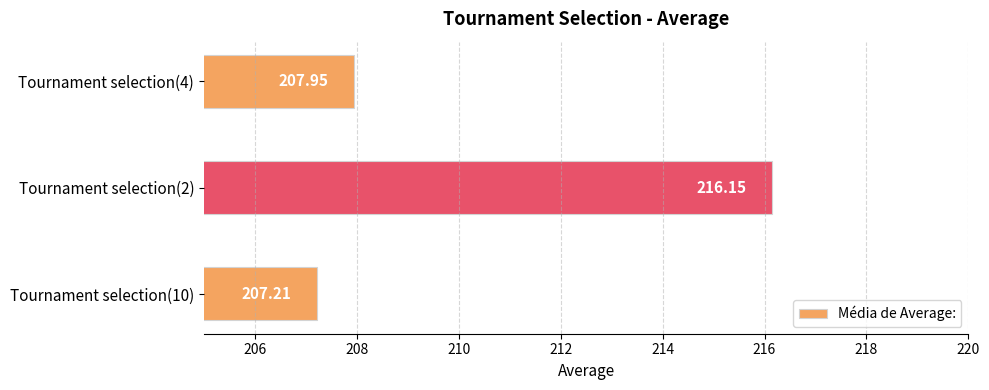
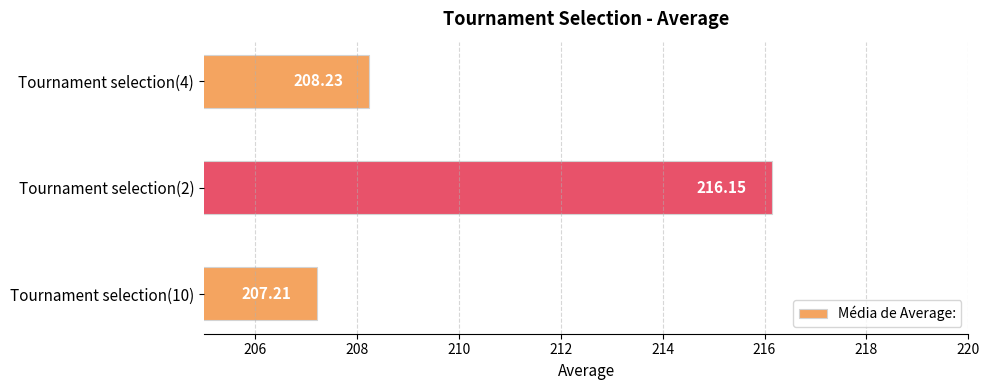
Tournament selection(4): 207.95 -> 208.23
